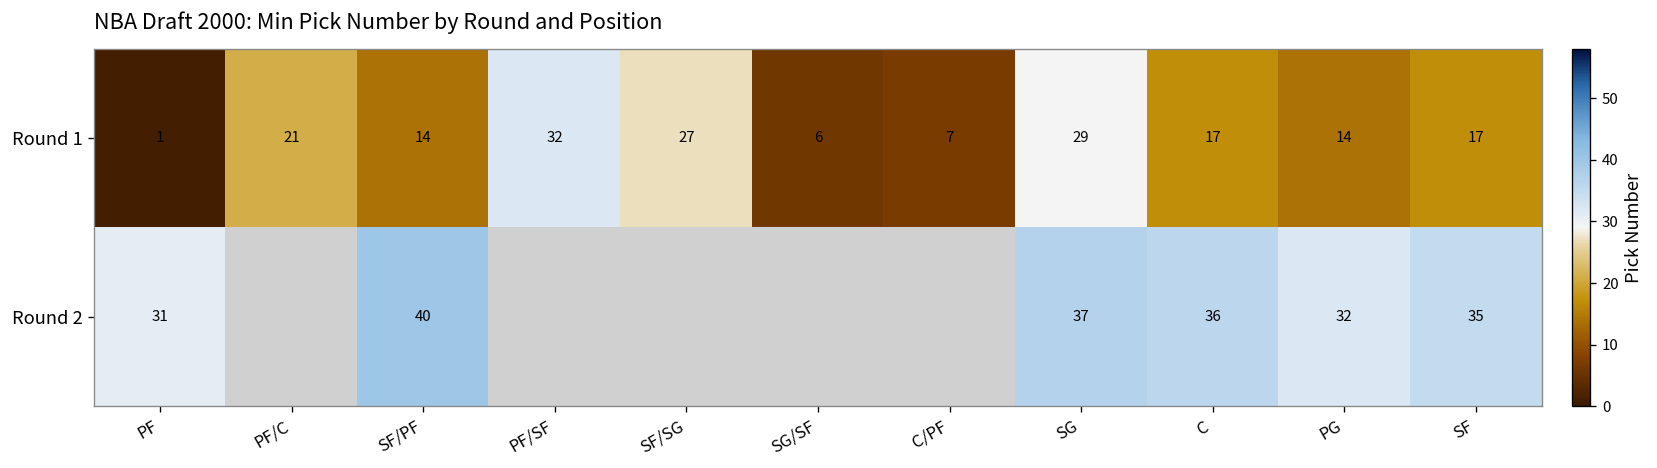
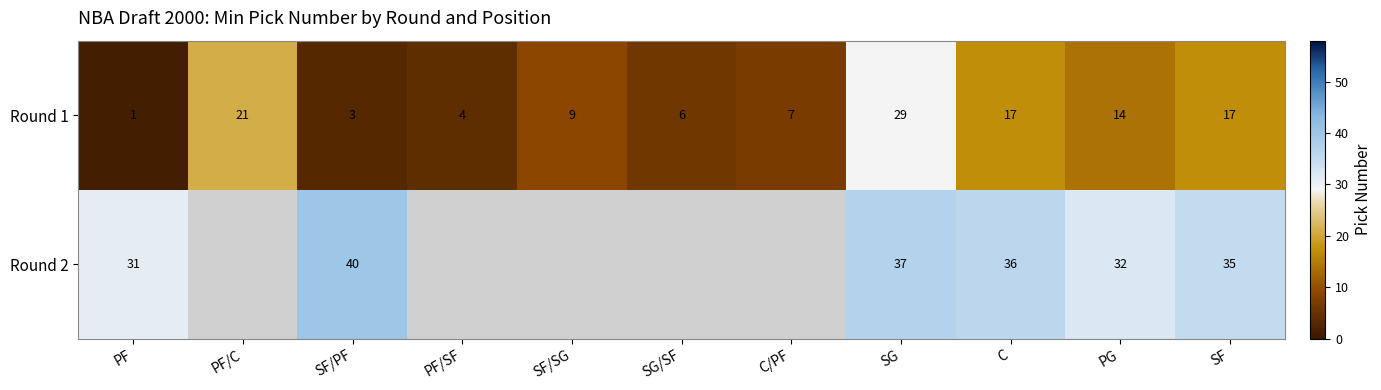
Round 1, SF/PF: 14 -> 3
Round 1, PF/SF: 32 -> 4
Round 1, SF/SG: 27 -> 9
